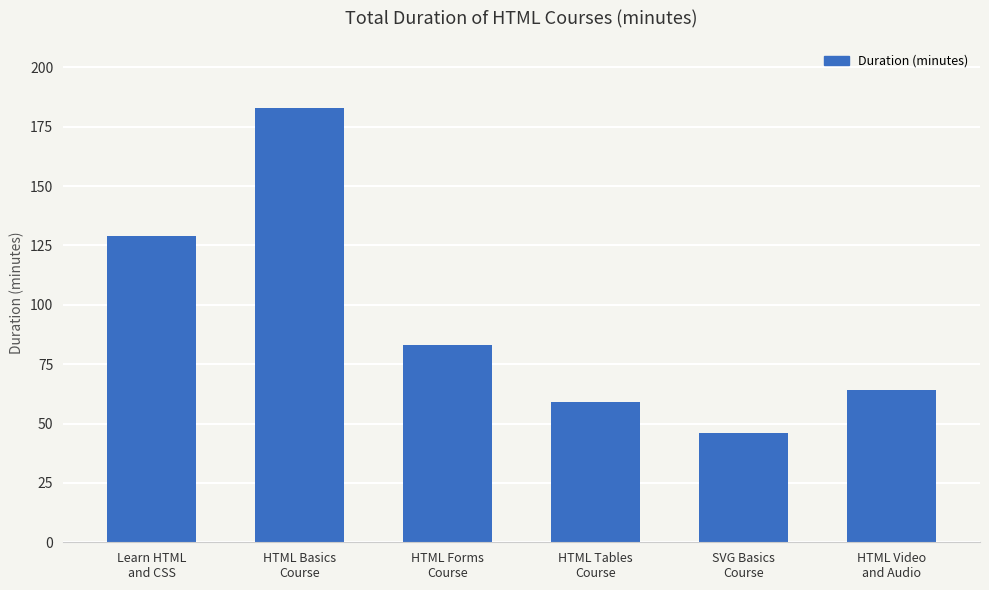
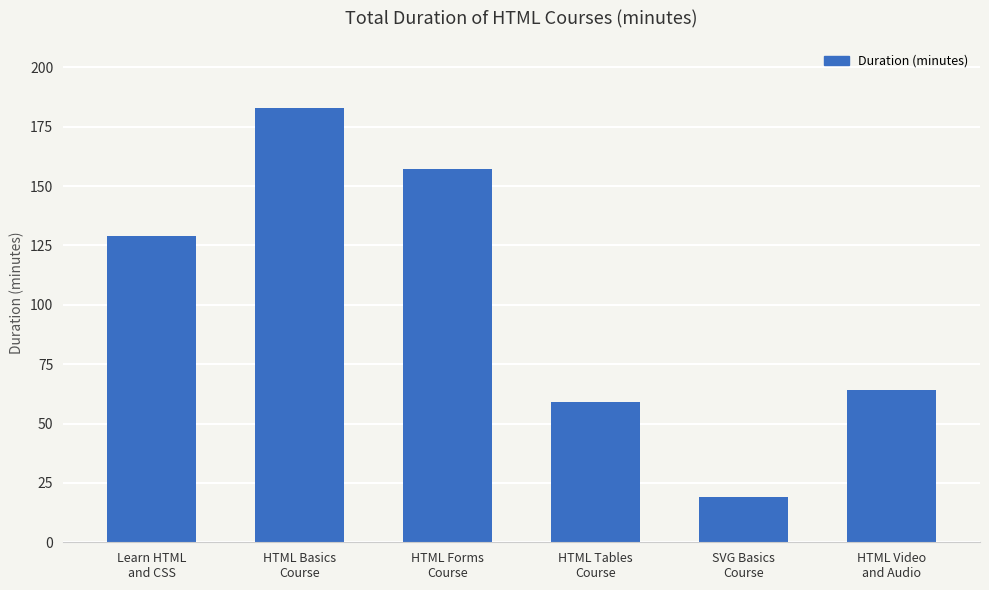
HTML Forms Course: 83 -> 157
SVG Basics Course: 46 -> 19
